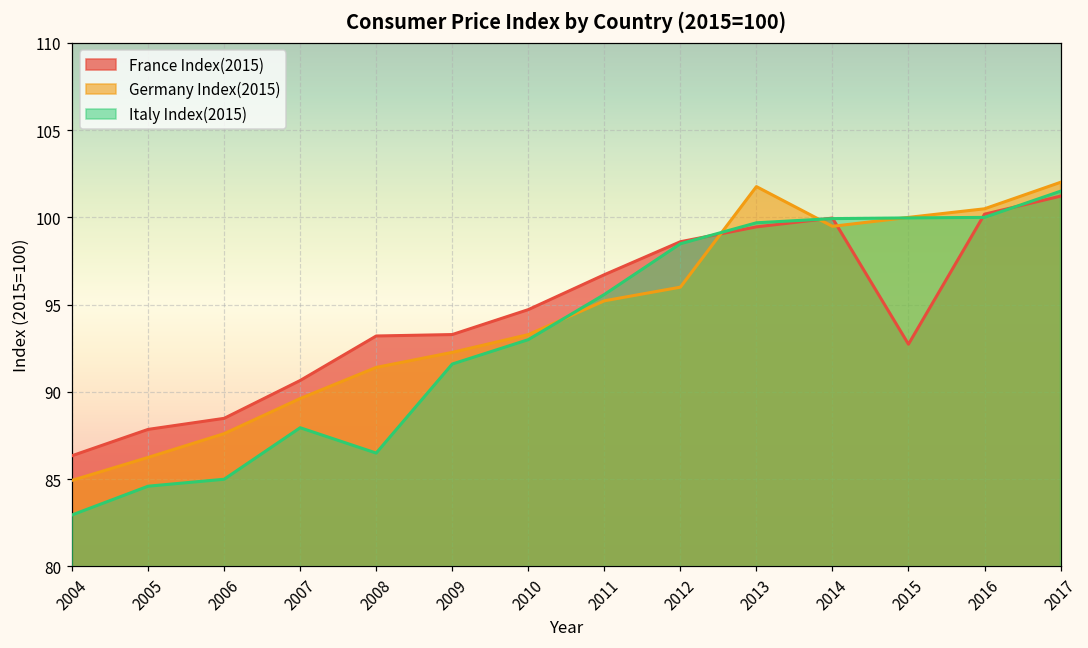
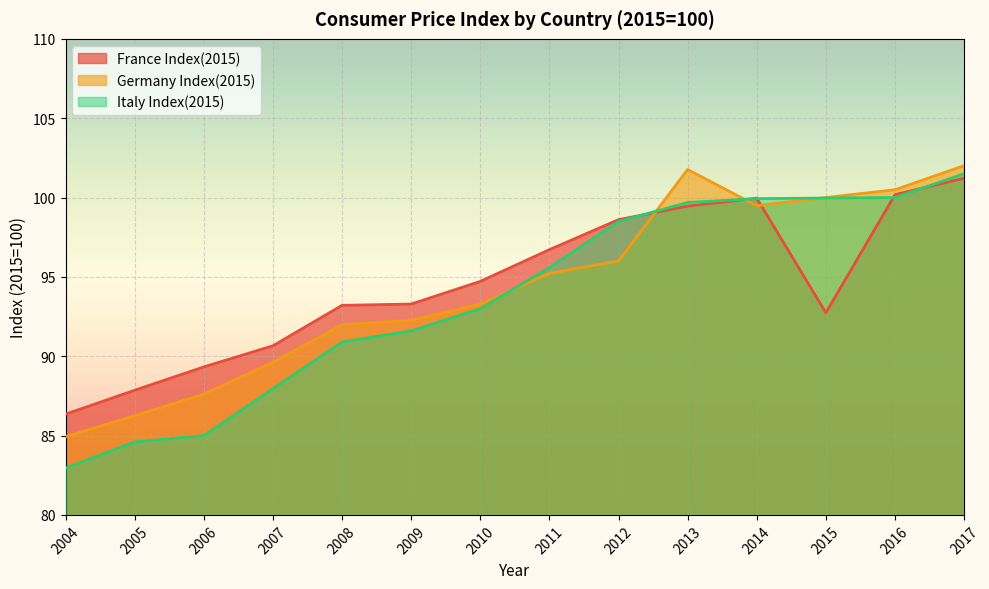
France Index(2015), 2006: 88.5 -> 89.3
Germany Index(2015), 2008: 91.4 -> 92.0
Italy Index(2015), 2008: 86.5 -> 90.9
